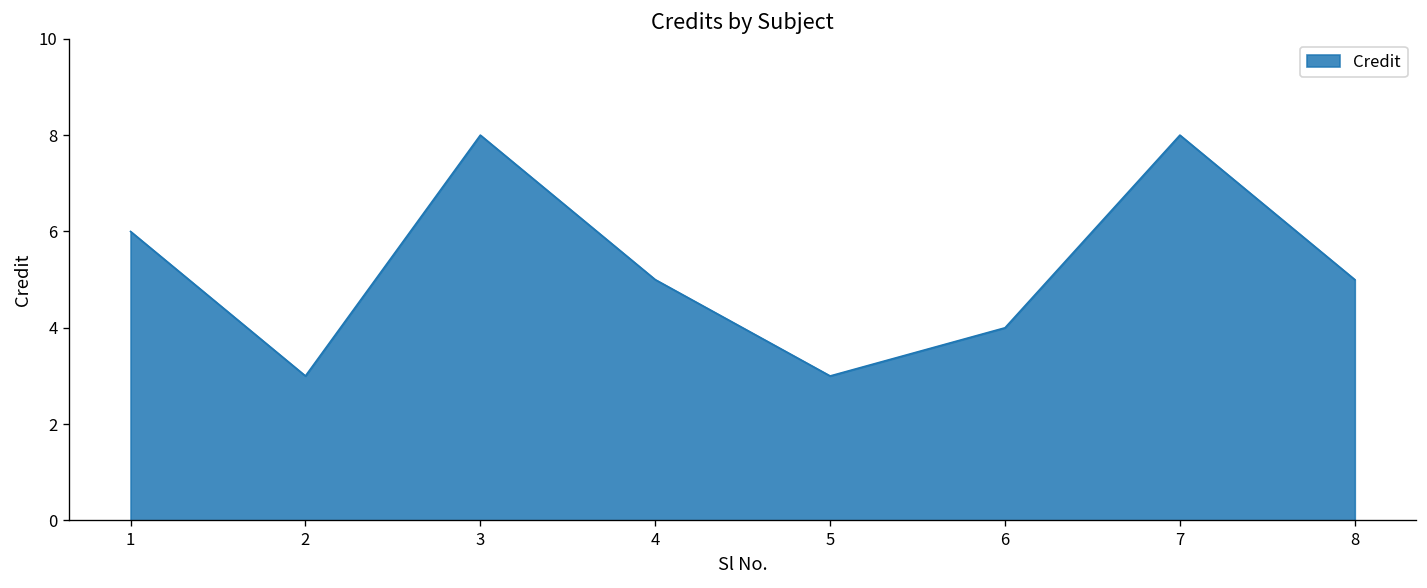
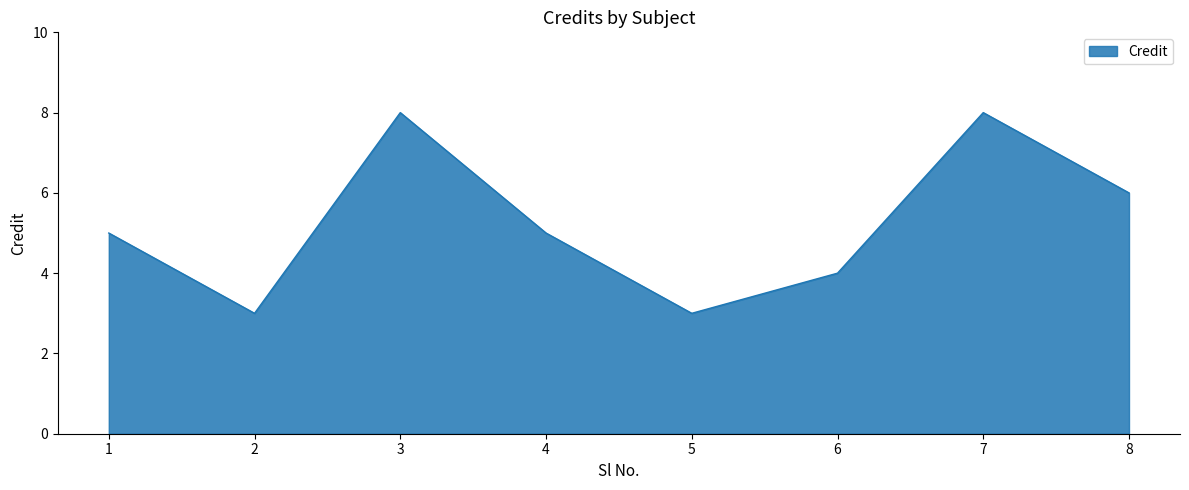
1: 6 -> 5
8: 5 -> 6
